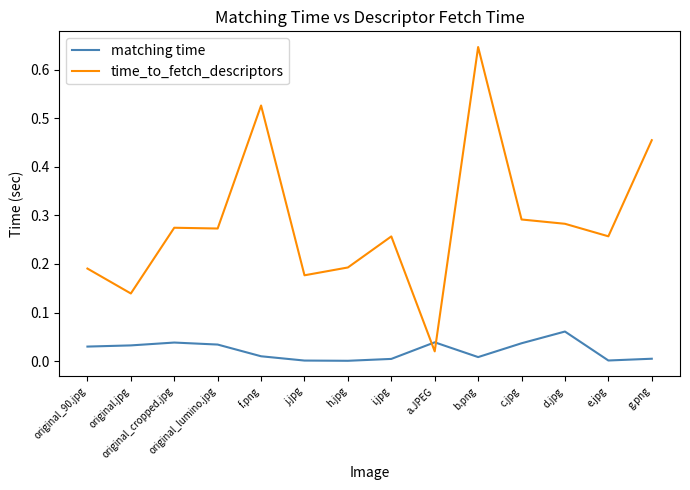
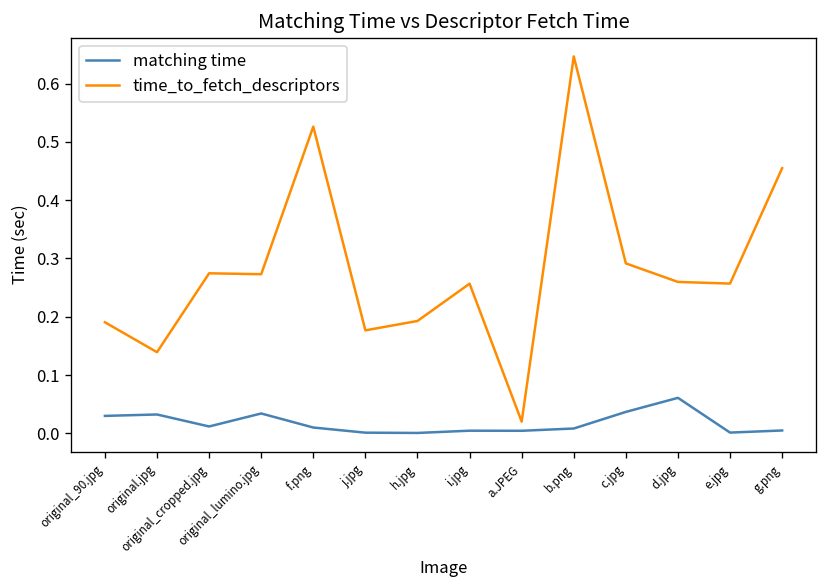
matching time, original_cropped.jpg: 0.04 -> 0.01
matching time, a.JPEG: 0.04 -> 0.00
time_to_fetch_descriptors, d.jpg: 0.28 -> 0.26
